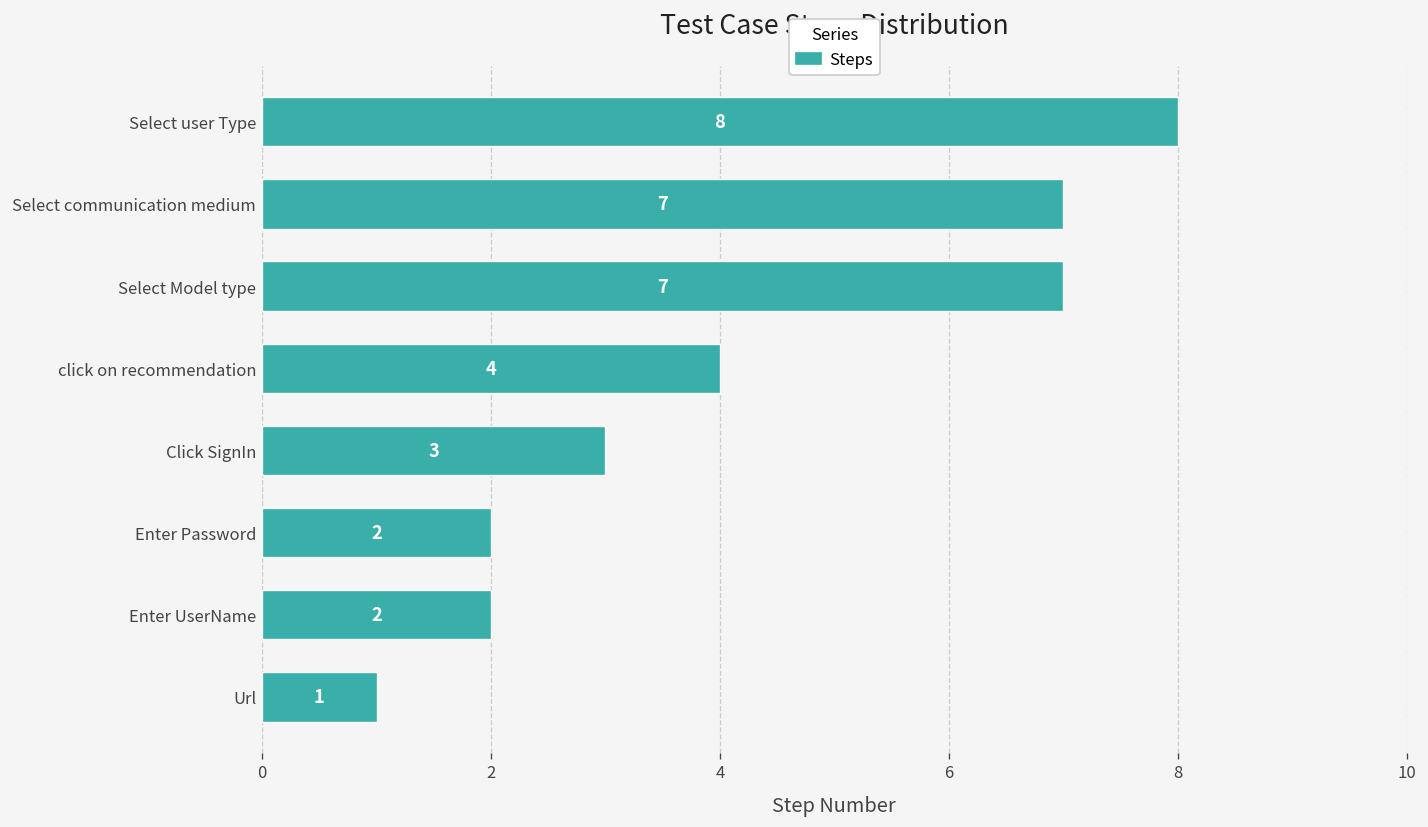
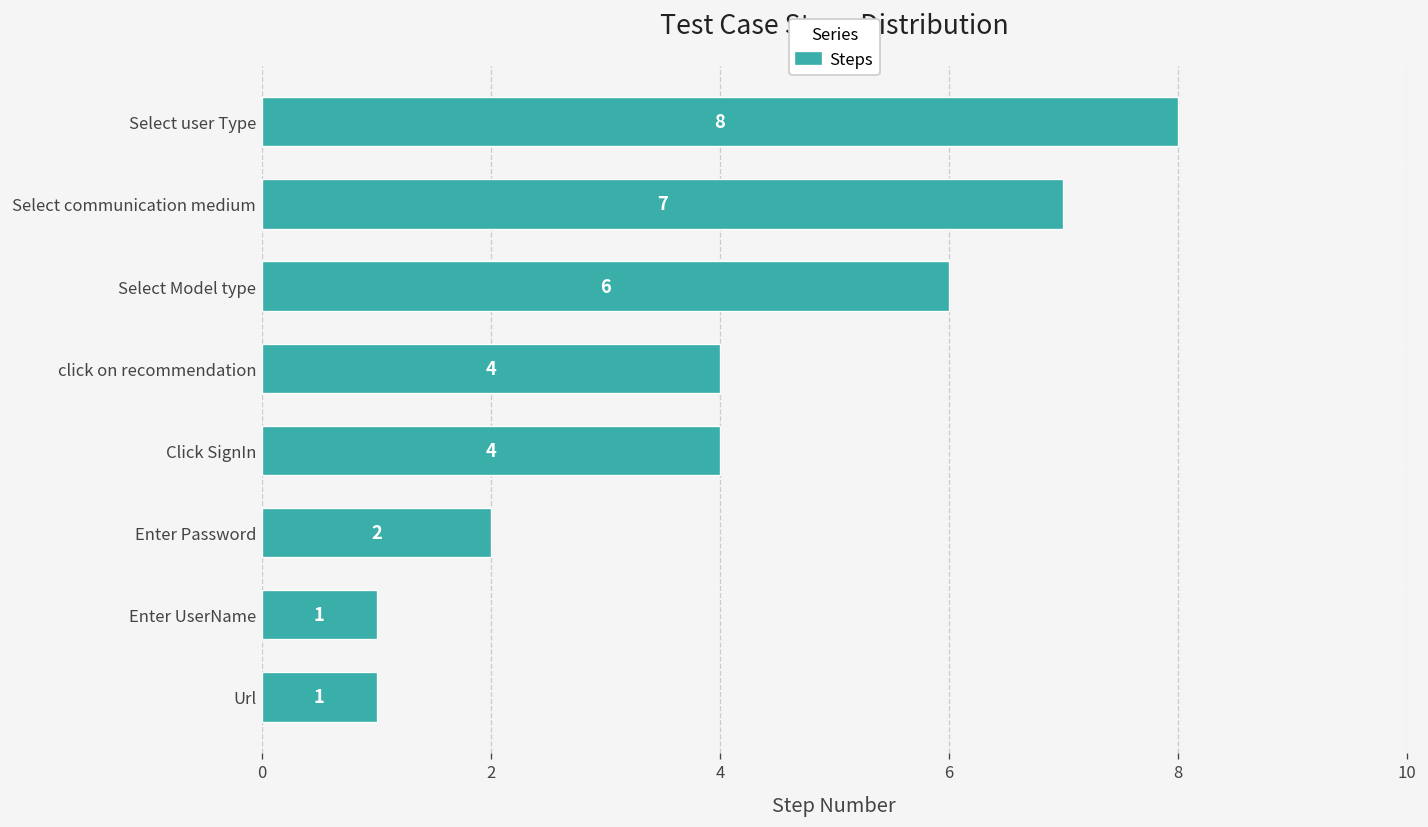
Select Model type: 7 -> 6
Click SignIn: 3 -> 4
Enter UserName: 2 -> 1
